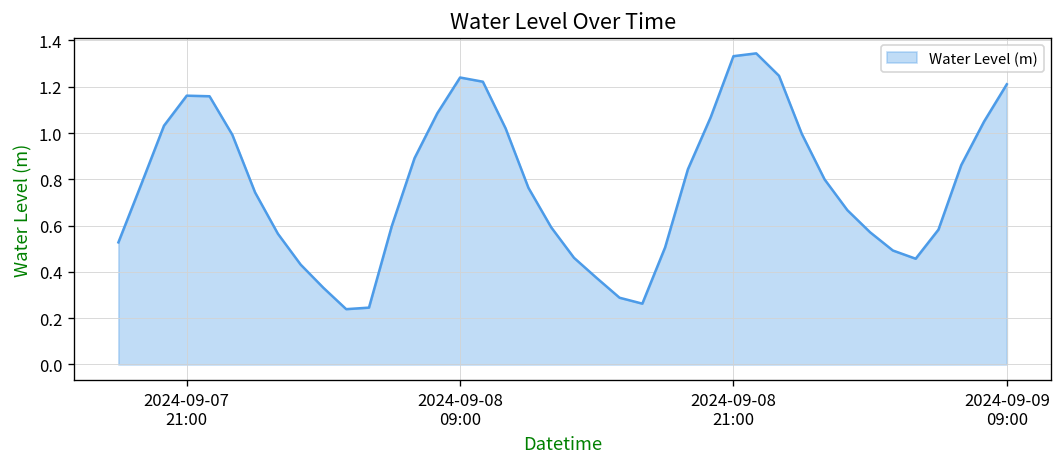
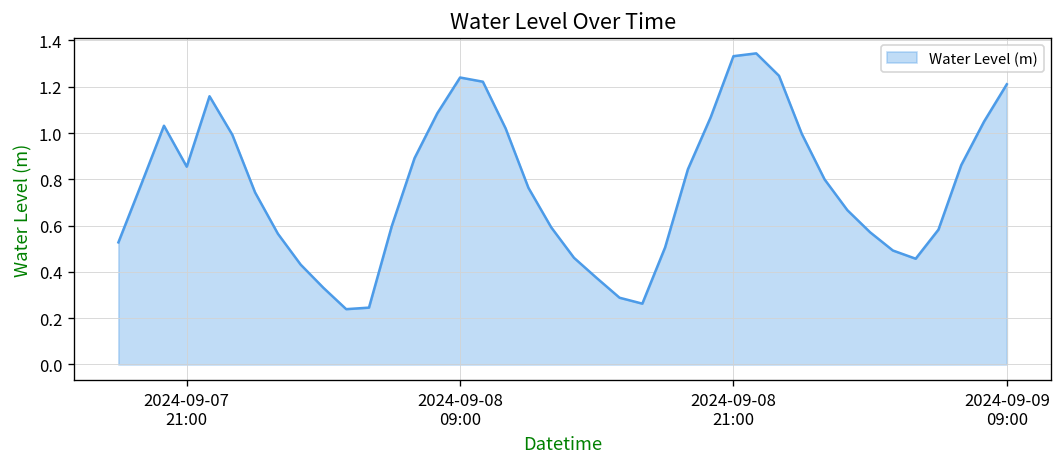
2024-09-07 21:00: 1.16 -> 0.85
